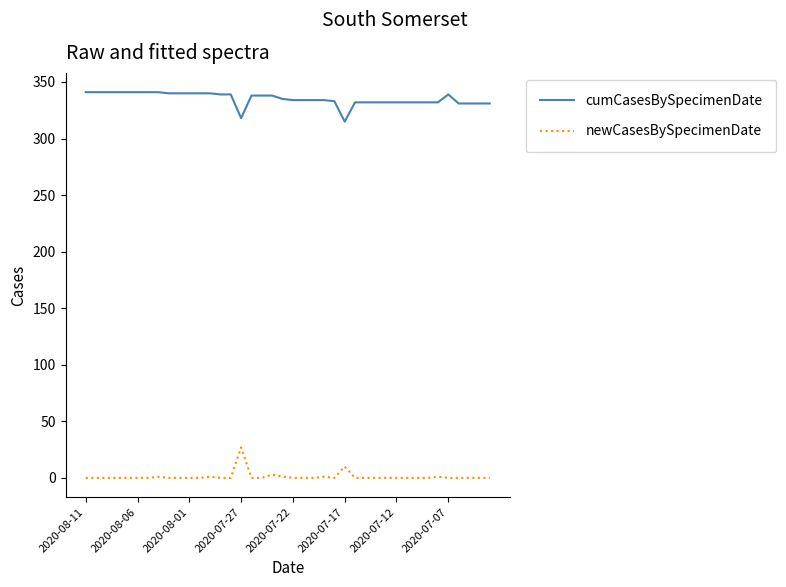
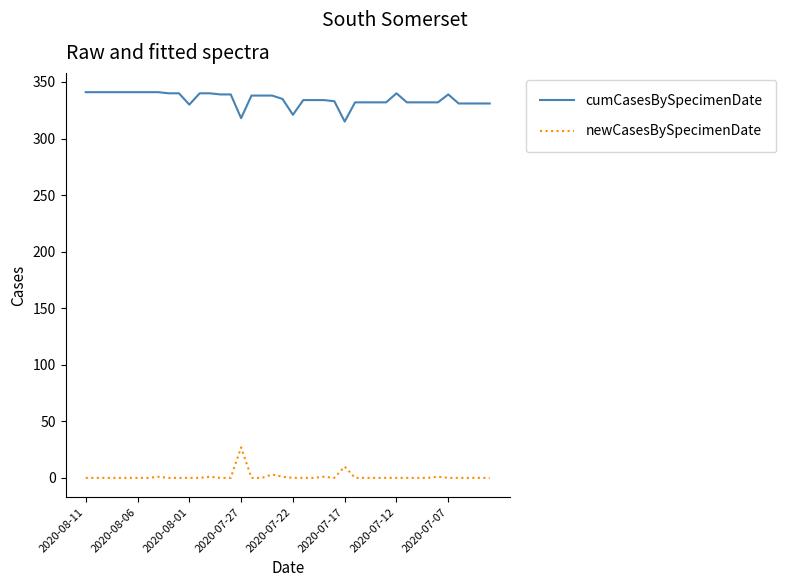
cumCasesBySpecimenDate, 2020-08-01: 340 -> 330
cumCasesBySpecimenDate, 2020-07-22: 334 -> 321
cumCasesBySpecimenDate, 2020-07-12: 332 -> 340
